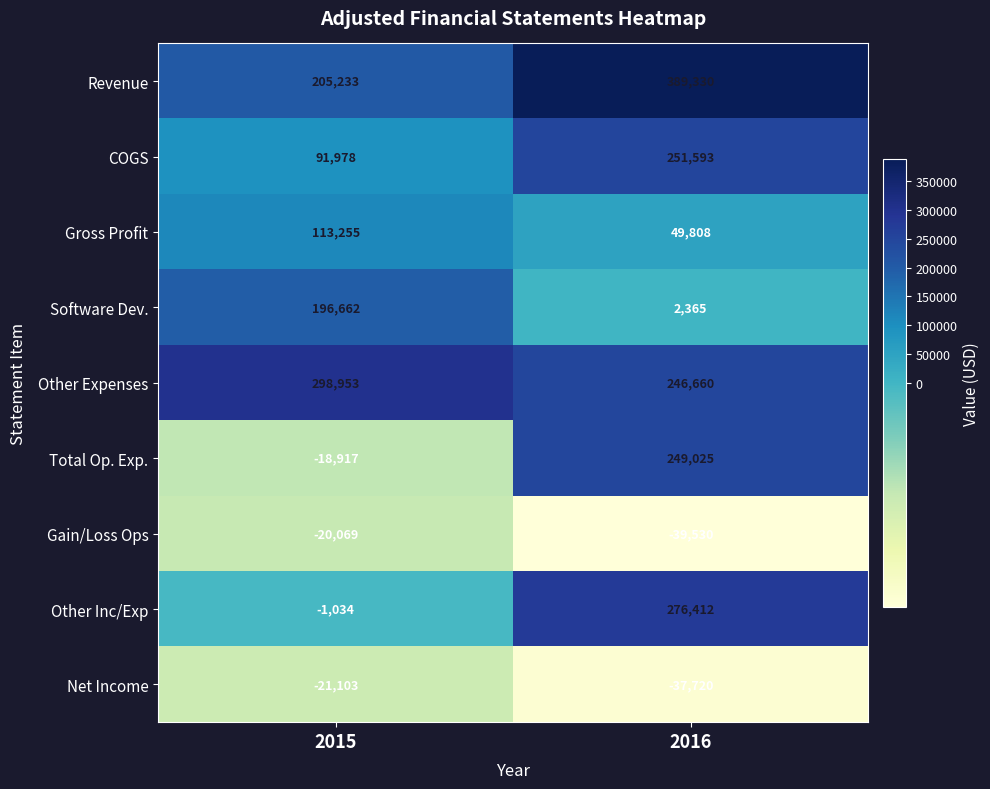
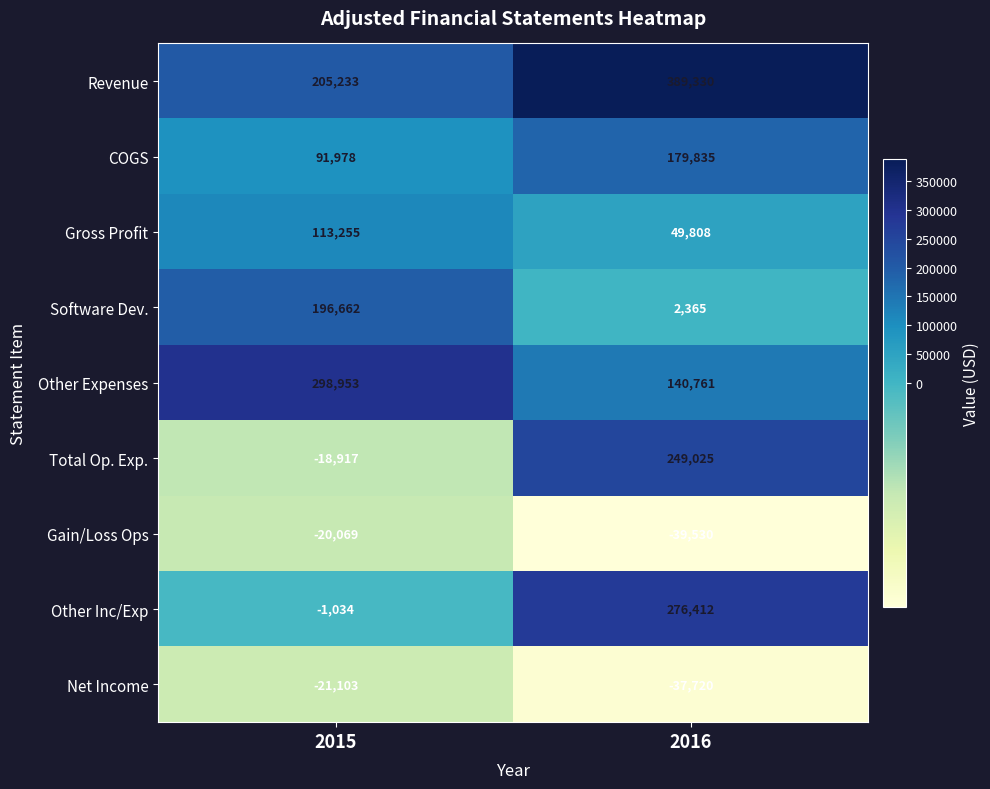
COGS, 2016: 251,593 -> 179,835
Other Expenses, 2016: 246,660 -> 140,761
